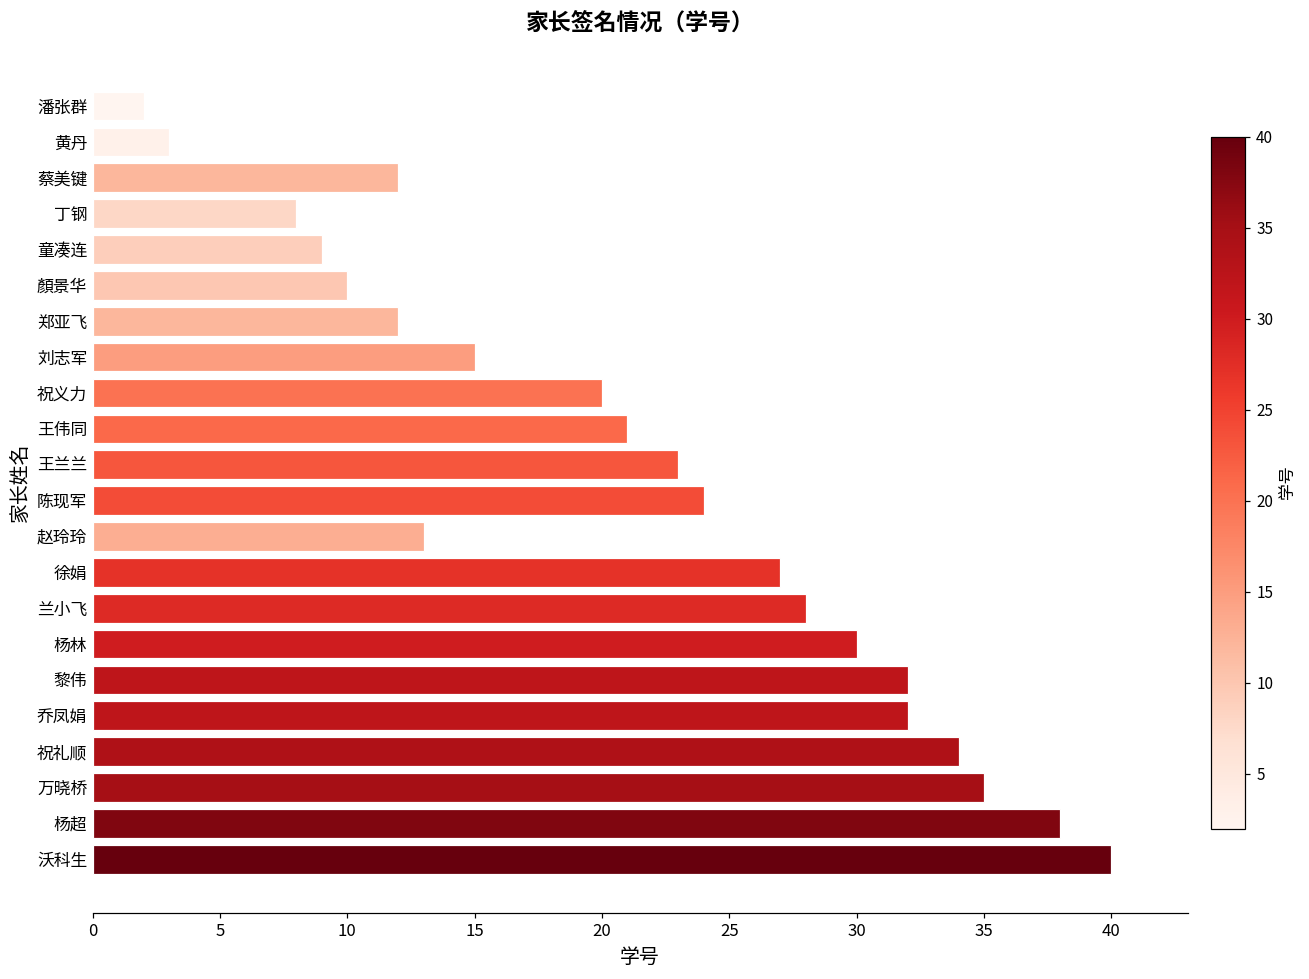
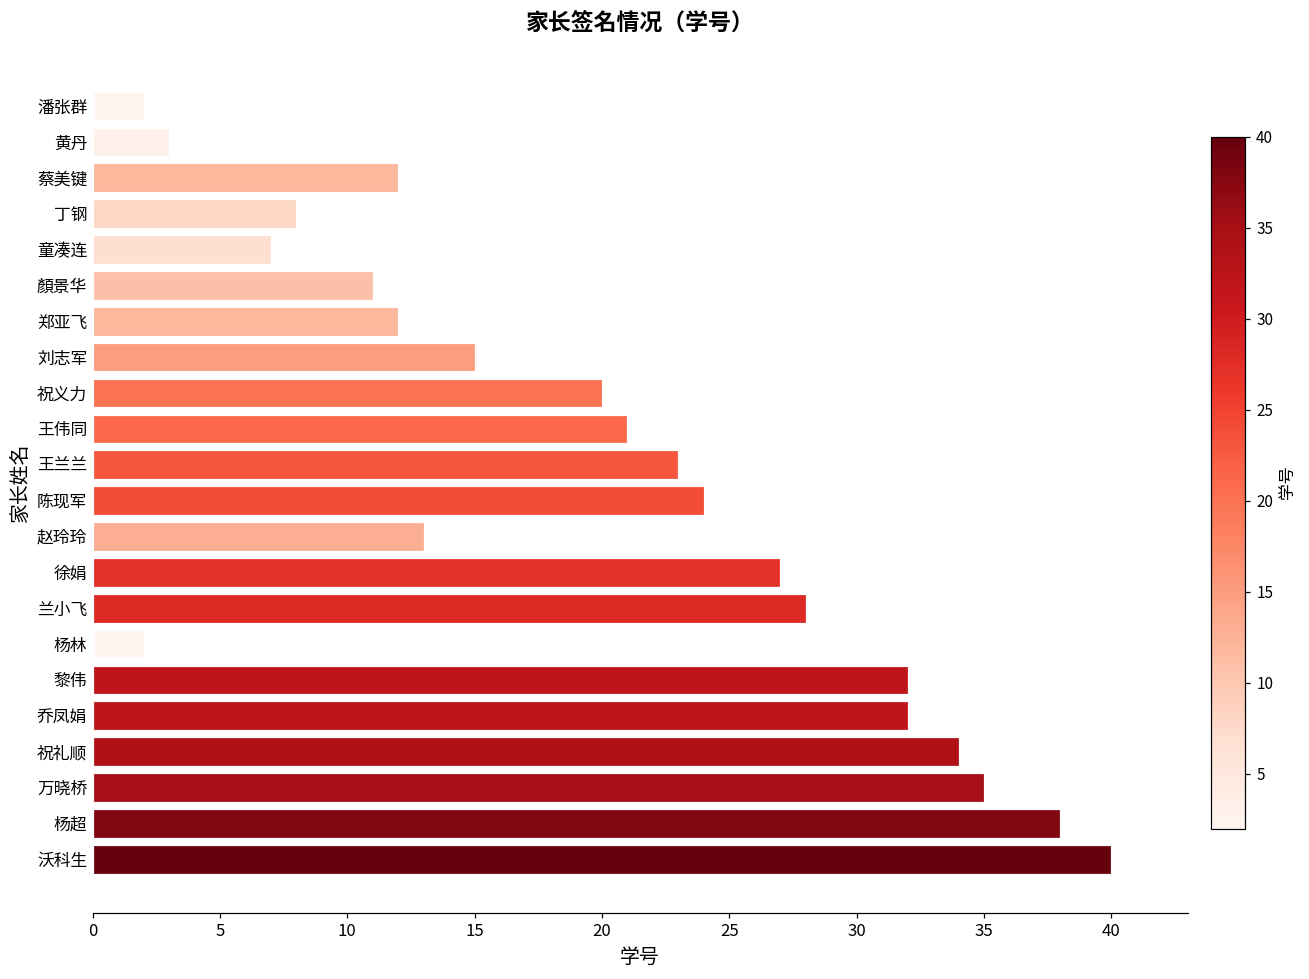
童凑连: 9 -> 7
顏景华: 10 -> 11
杨林: 30 -> 2
